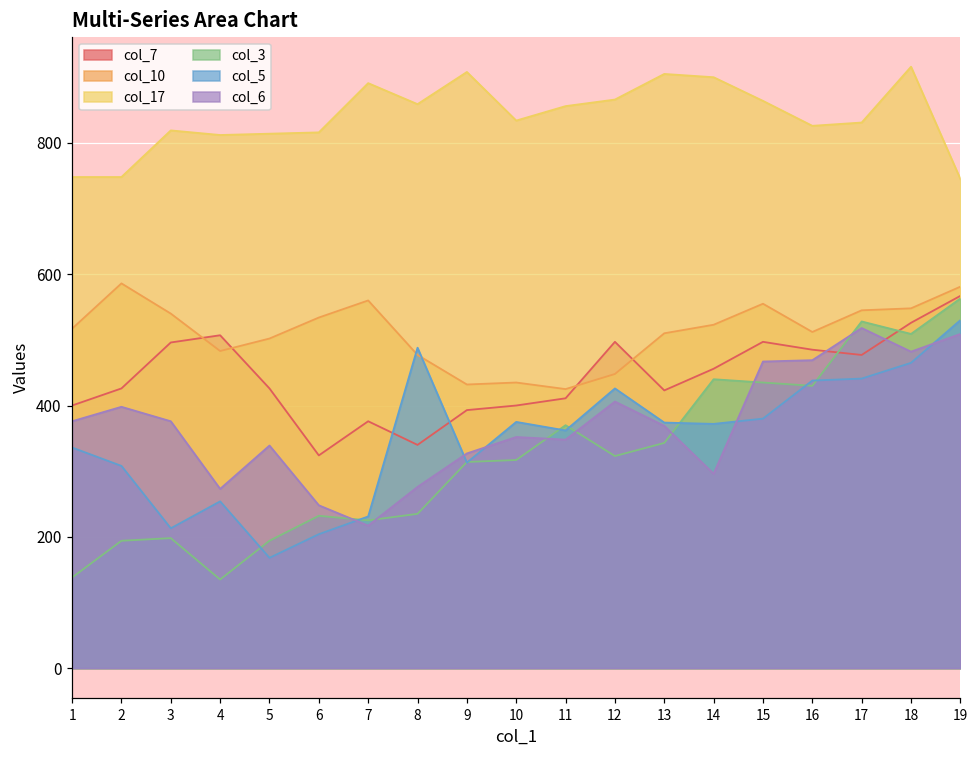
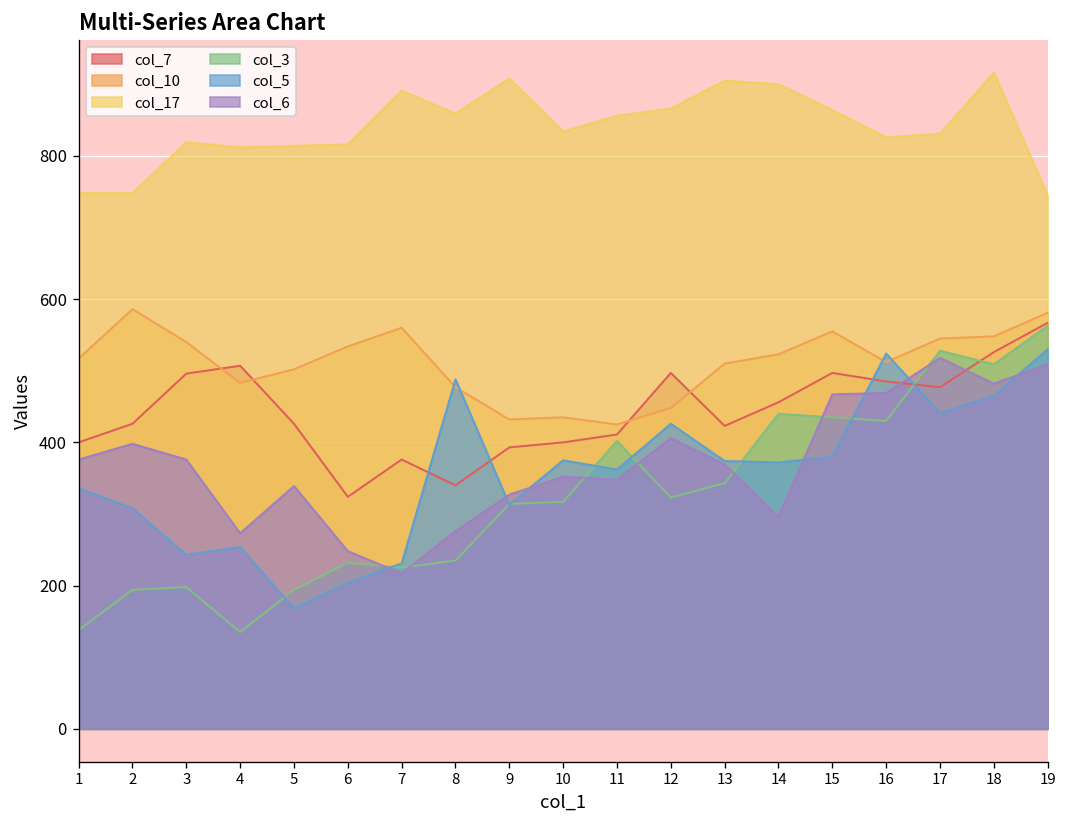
col_5, 3: 210 -> 240
col_3, 11: 370 -> 400
col_5, 16: 440 -> 520
